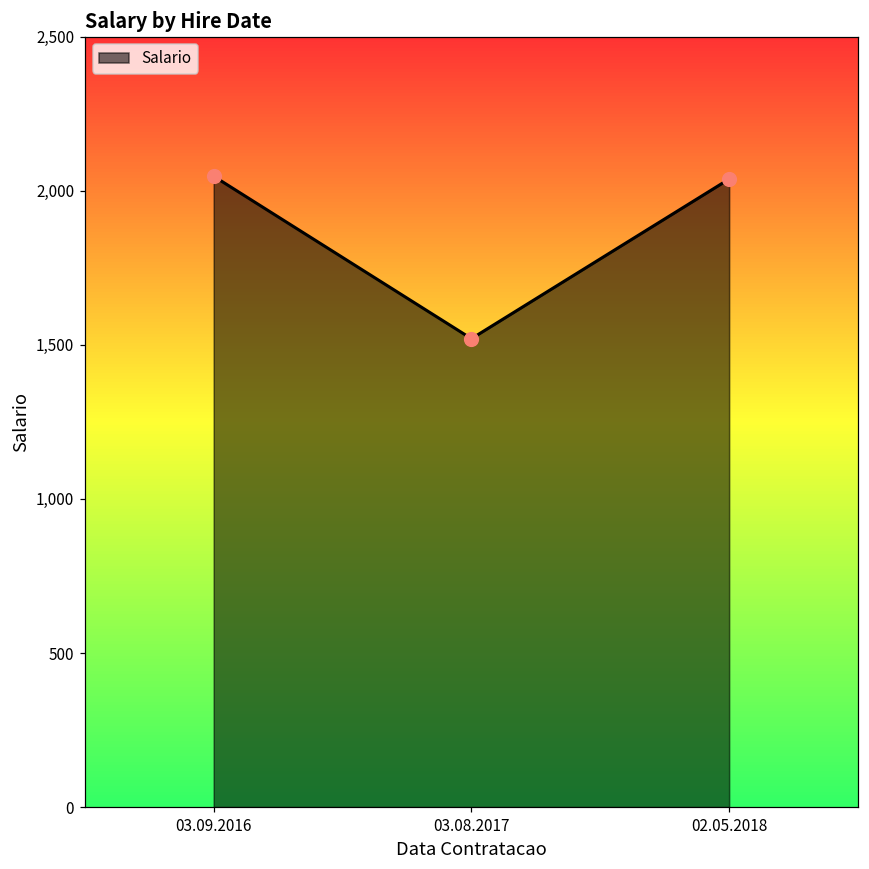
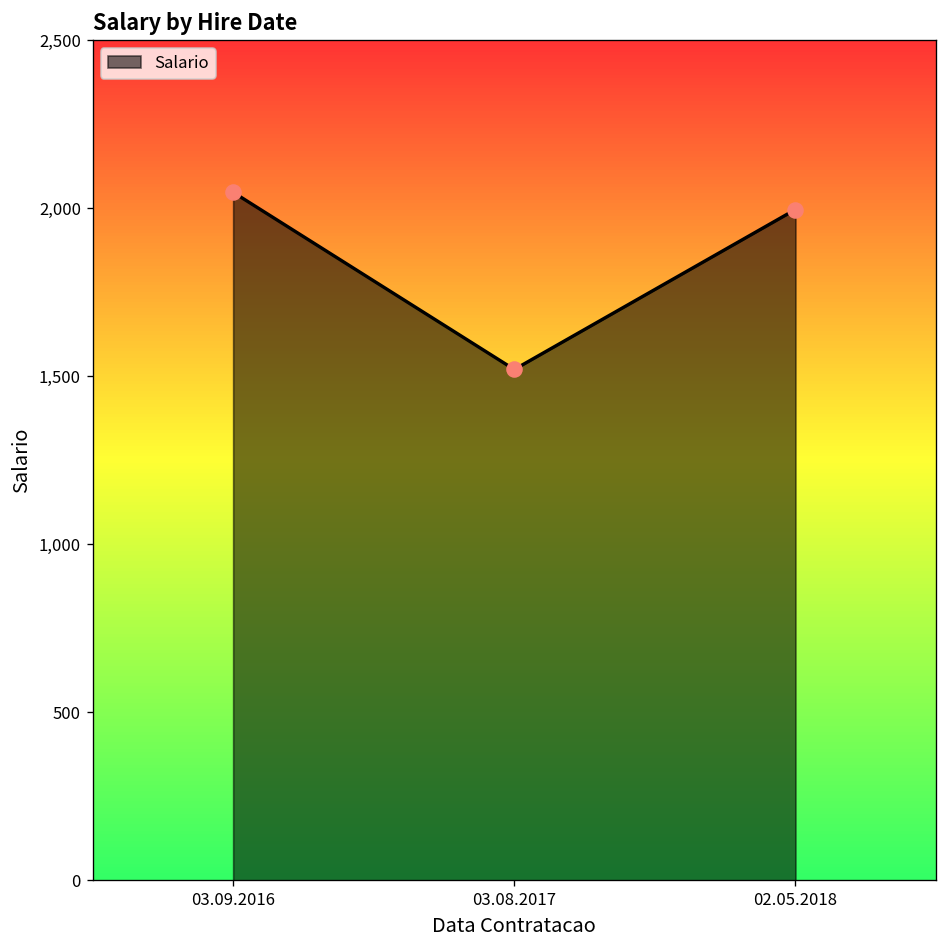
02.05.2018: 2,040 -> 2,000
